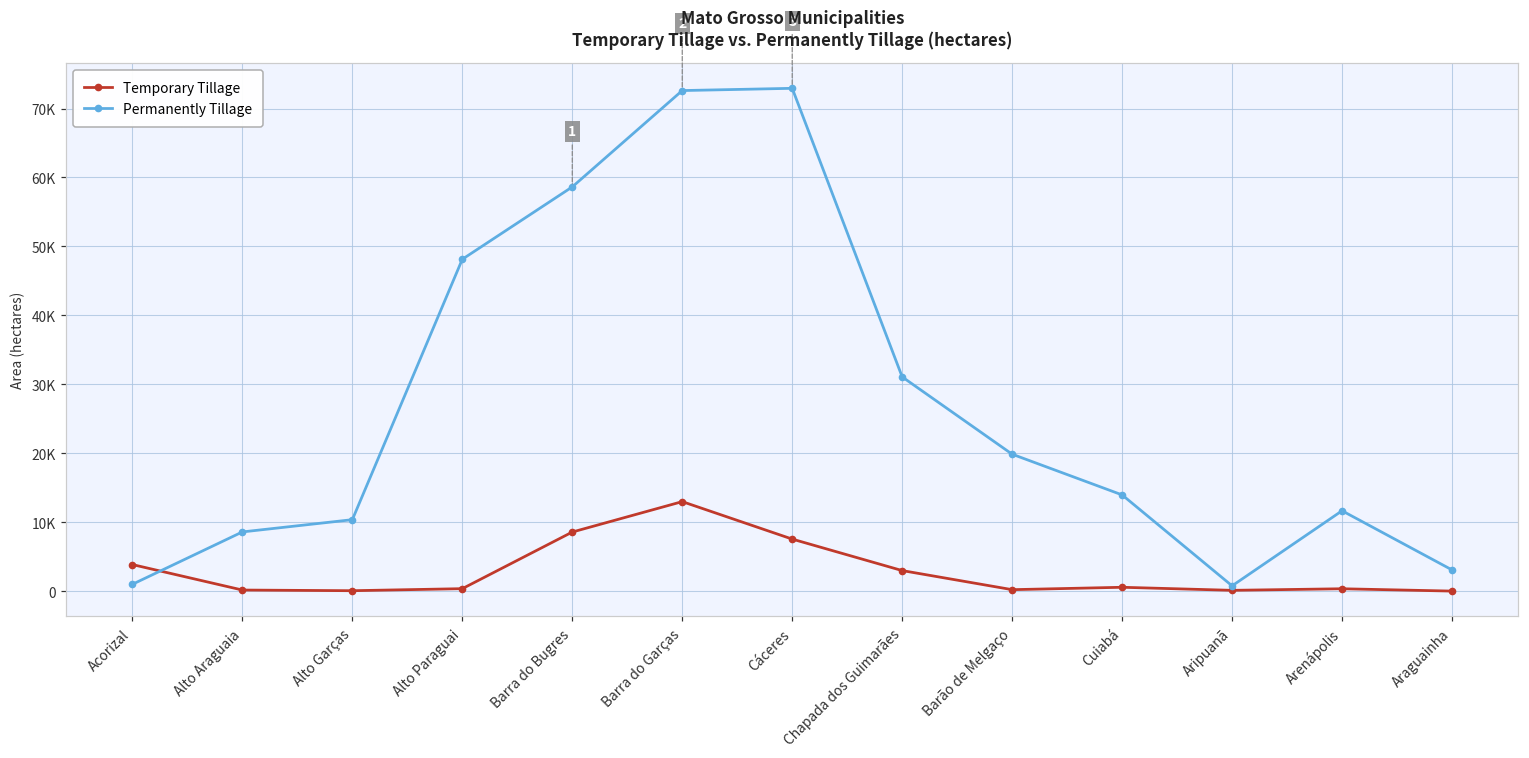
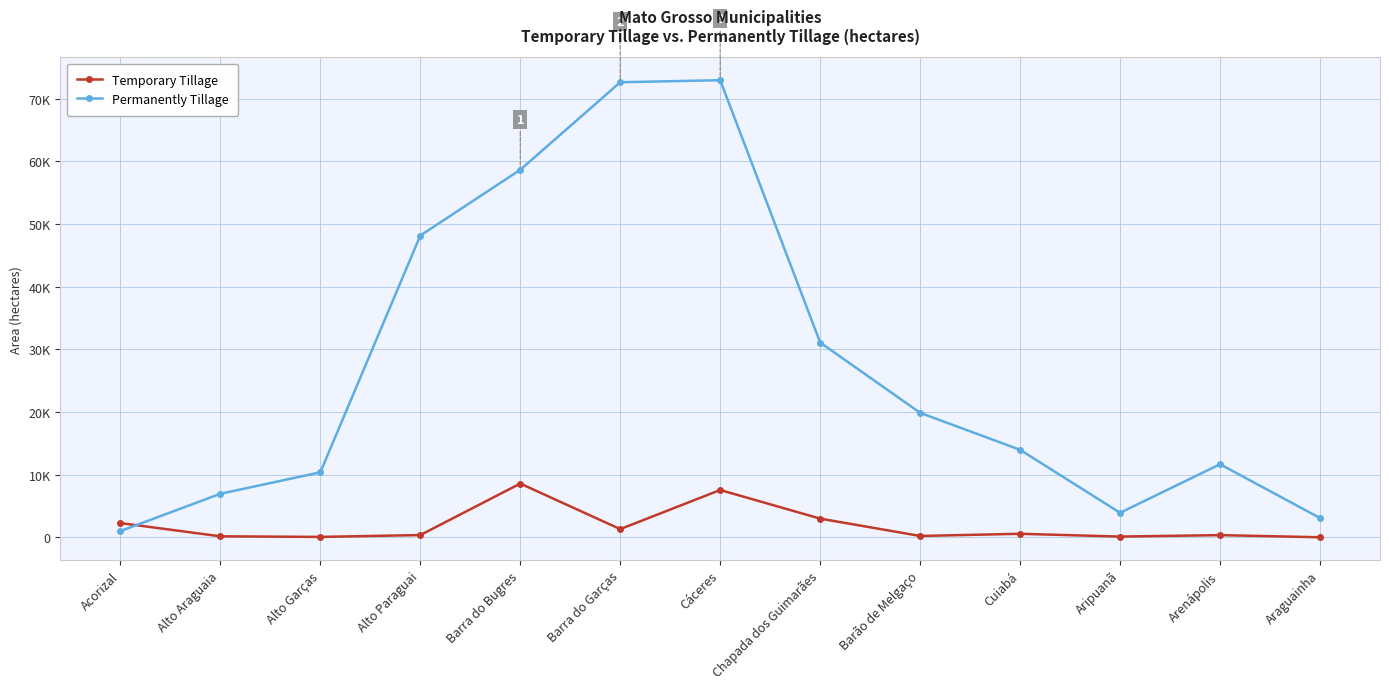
Temporary Tillage, Acorizal: 4000 -> 2000
Permanently Tillage, Alto Araguaia: 9000 -> 7000
Temporary Tillage, Barra do Garças: 13000 -> 1000
Permanently Tillage, Aripuanã: 1000 -> 4000
